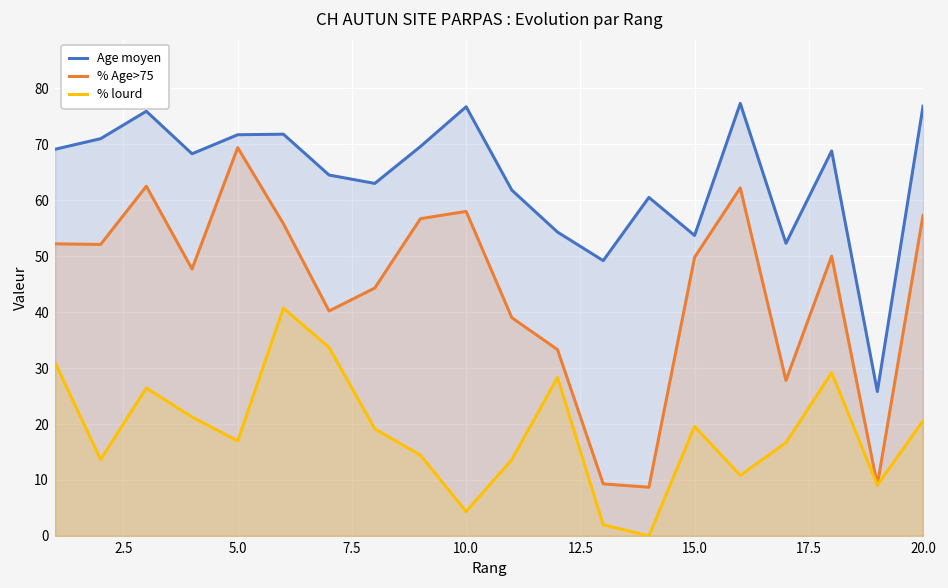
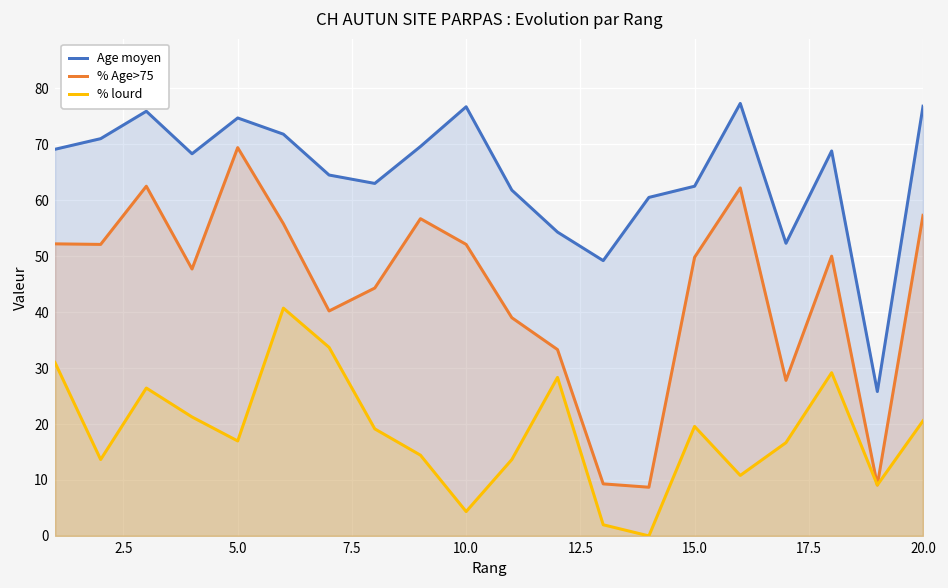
Age moyen, 5.0: 72 -> 75
% Age>75, 10.0: 58 -> 52
Age moyen, 15.0: 54 -> 63
